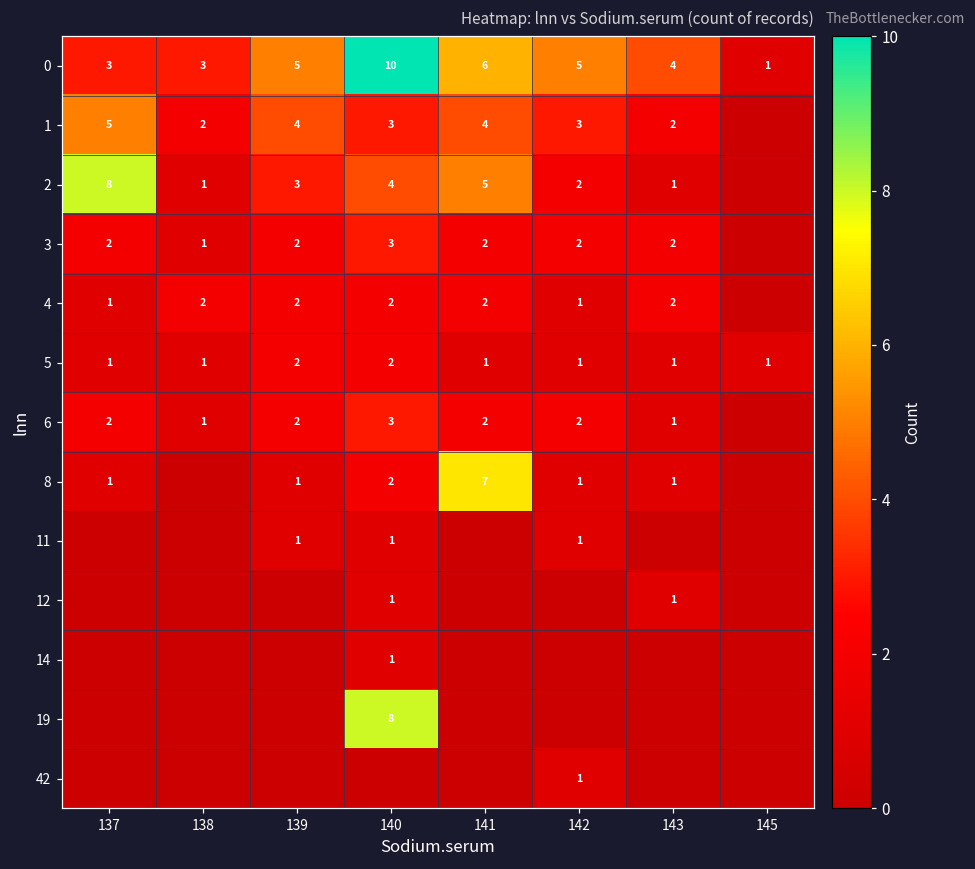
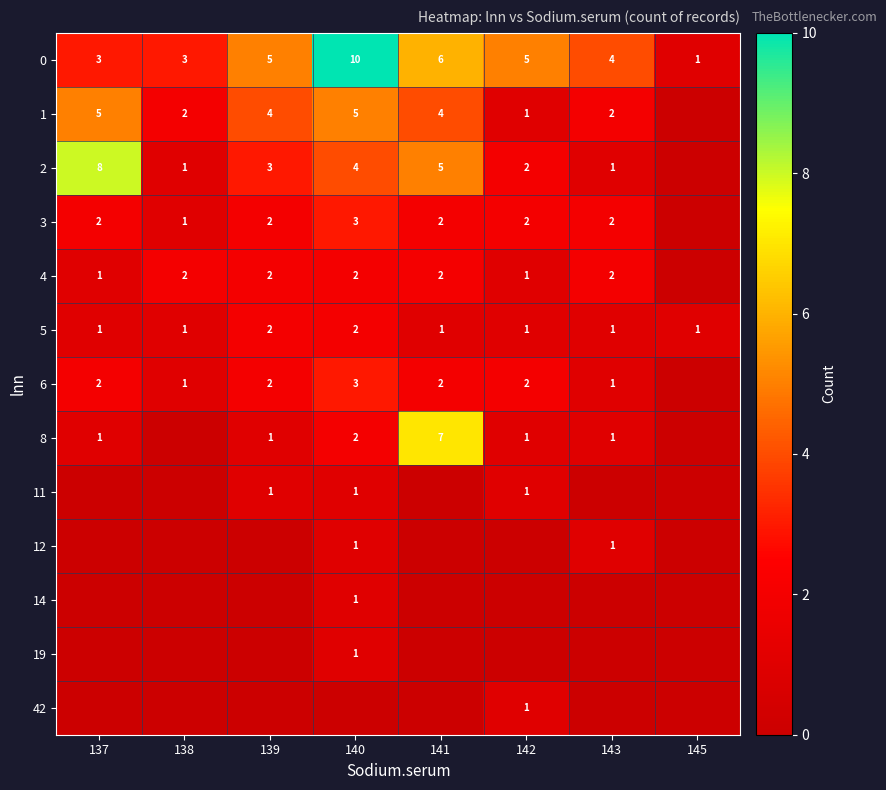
1, 140: 3 -> 5
1, 142: 3 -> 1
19, 140: 8 -> 1
